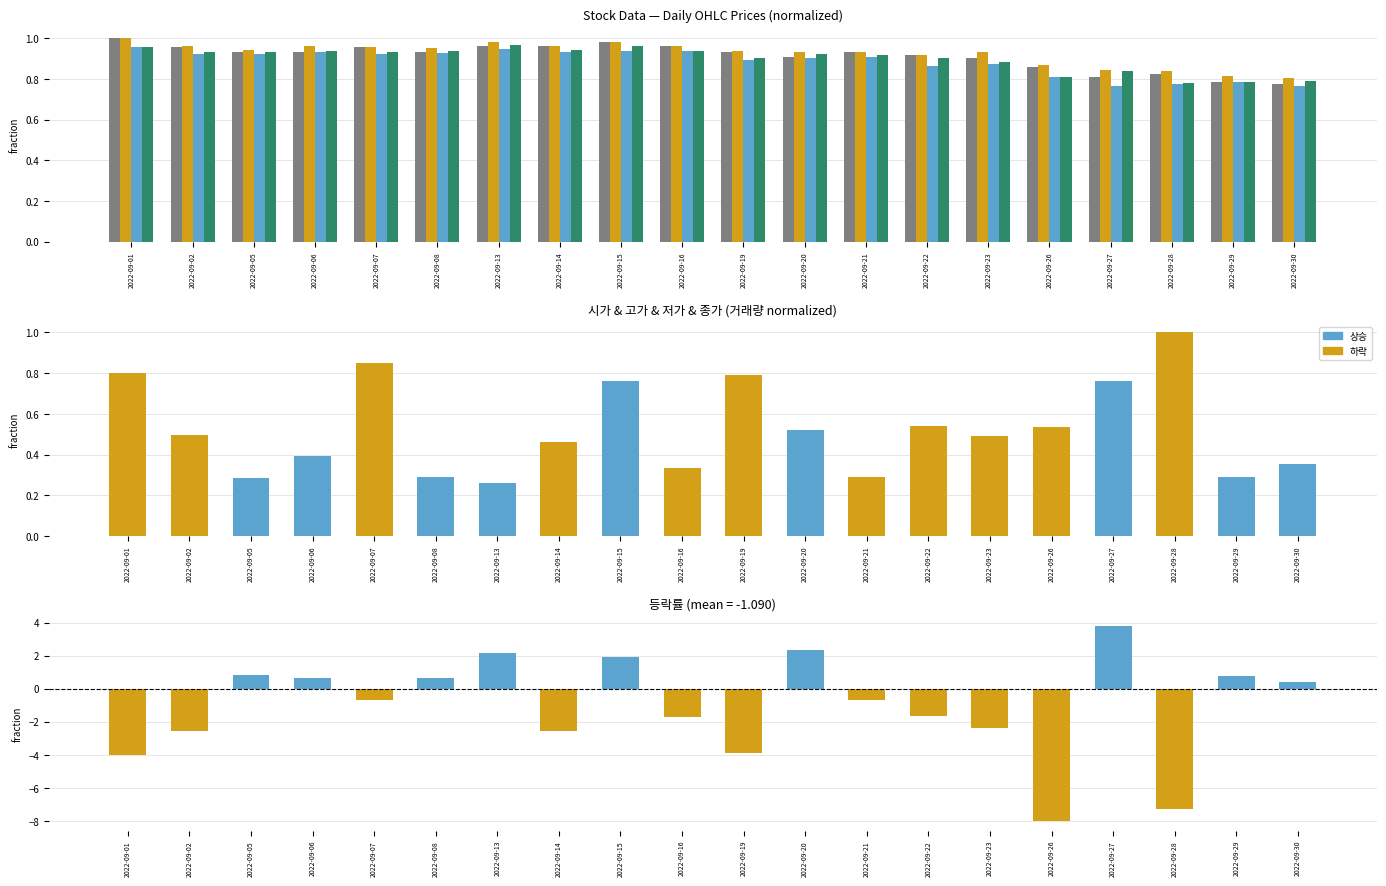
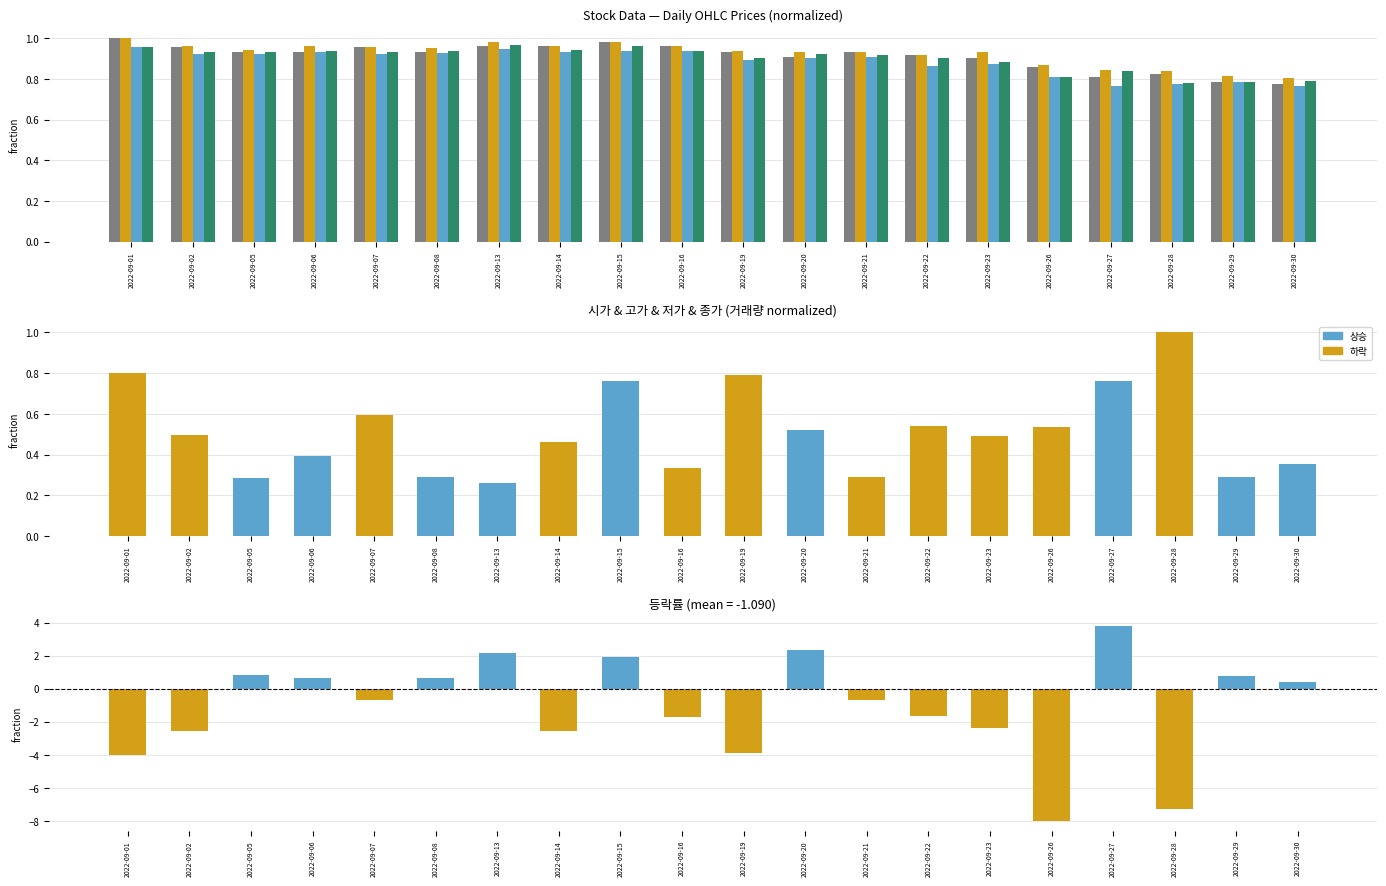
시가 & 고가 & 저가 & 종가 (거래량 normalized), 2022-09-07: 0.85 -> 0.60
